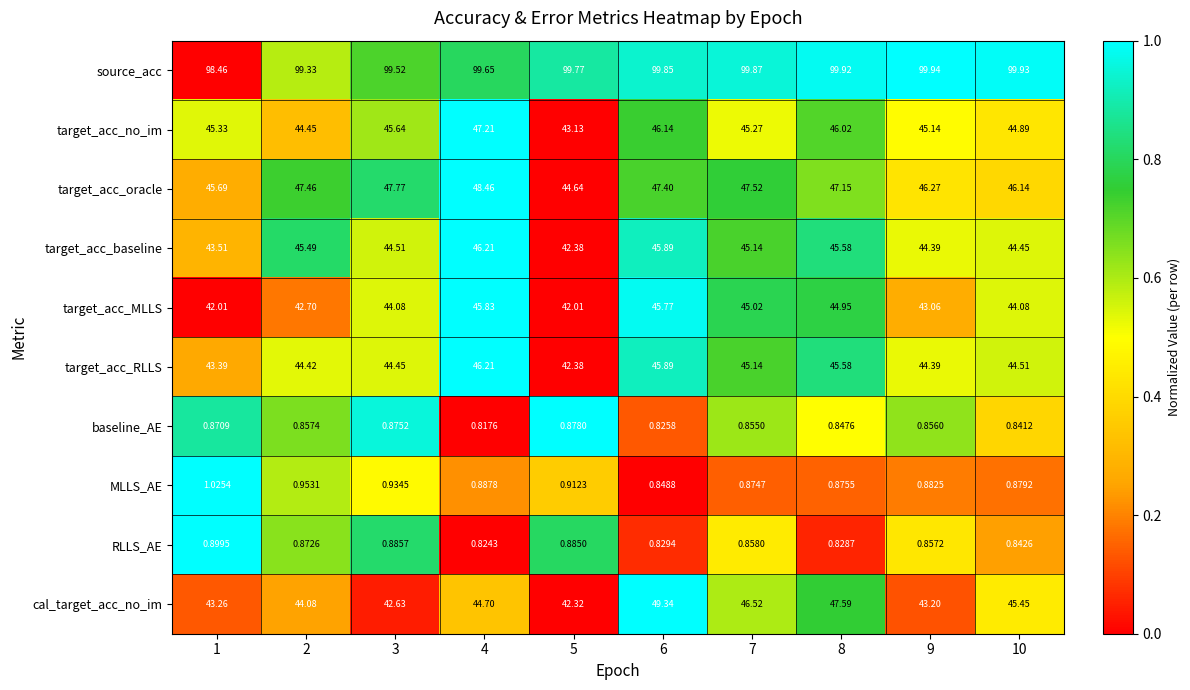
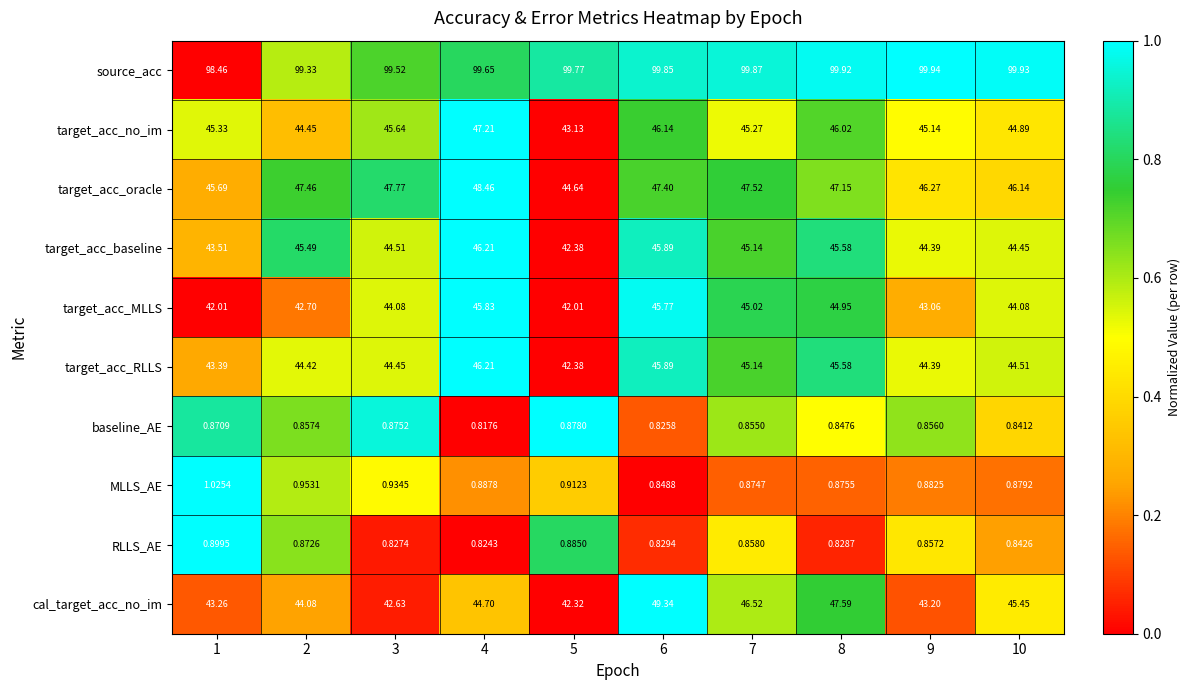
RLLS_AE, 3: 0.8857 -> 0.8274
